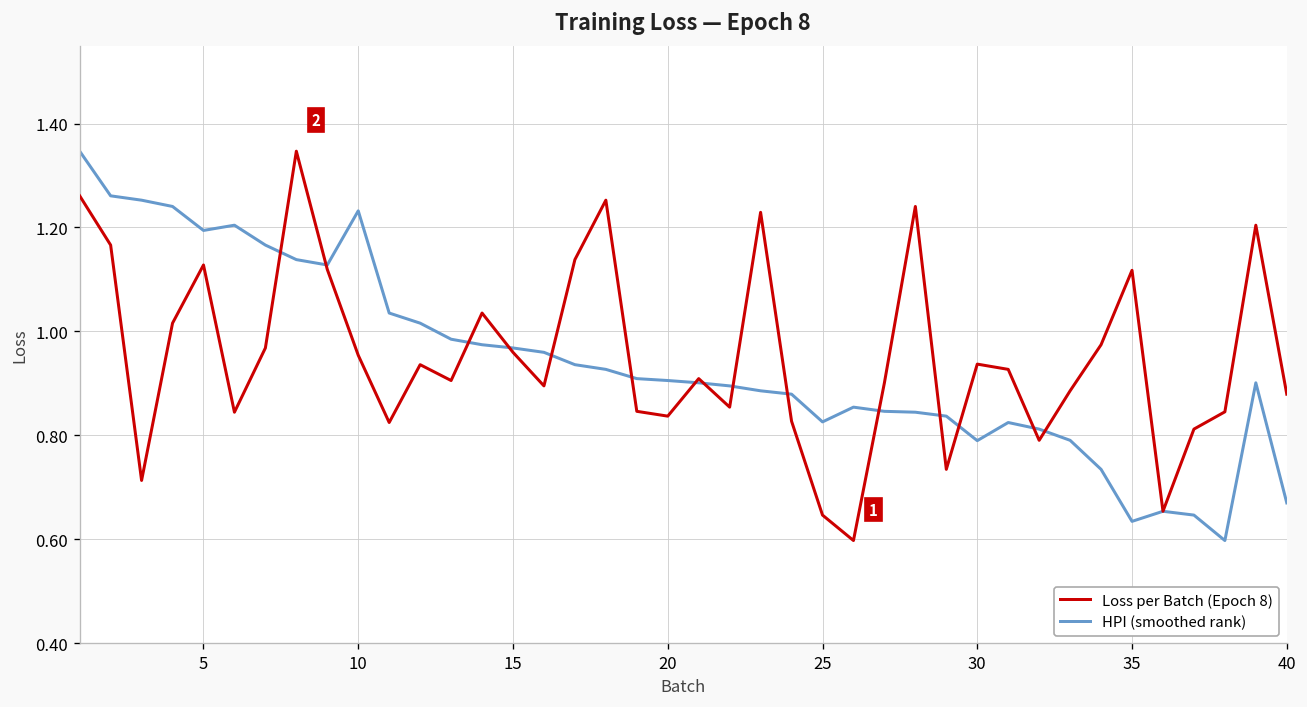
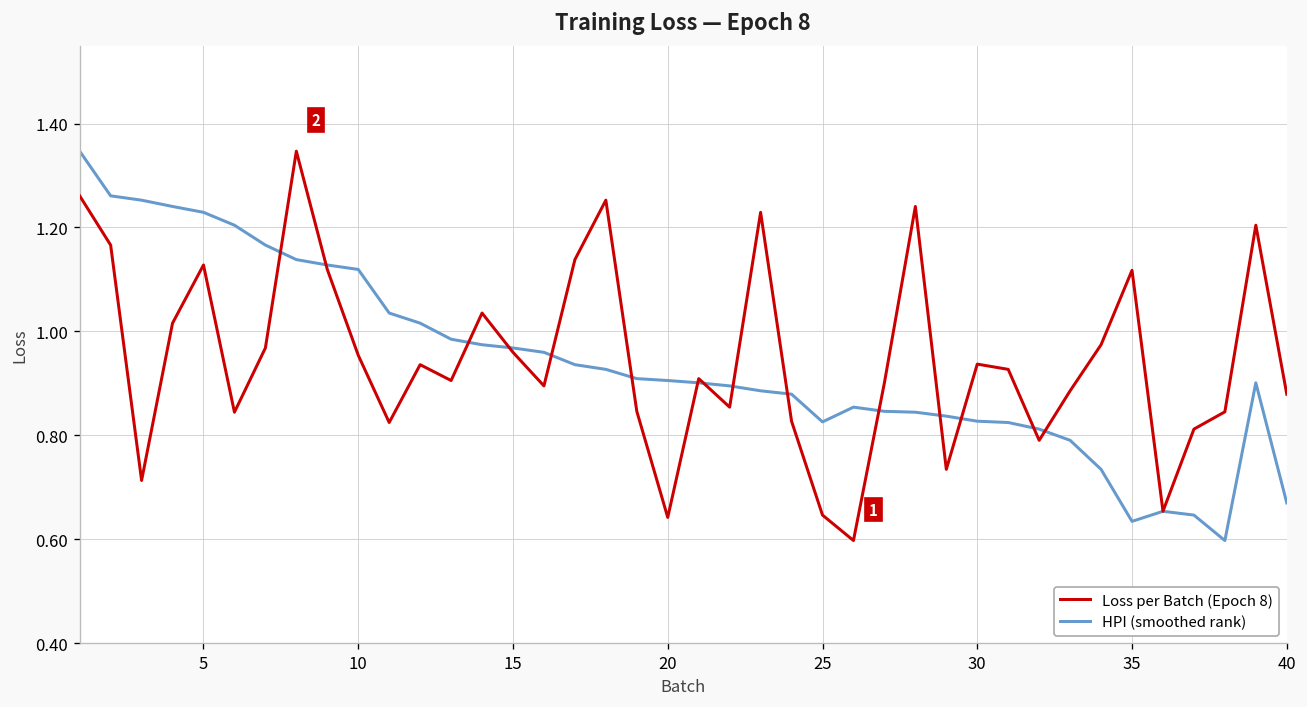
HPI (smoothed rank), 5: 1.19 -> 1.23
HPI (smoothed rank), 10: 1.23 -> 1.12
Loss per Batch (Epoch 8), 20: 0.84 -> 0.64
HPI (smoothed rank), 30: 0.79 -> 0.83
